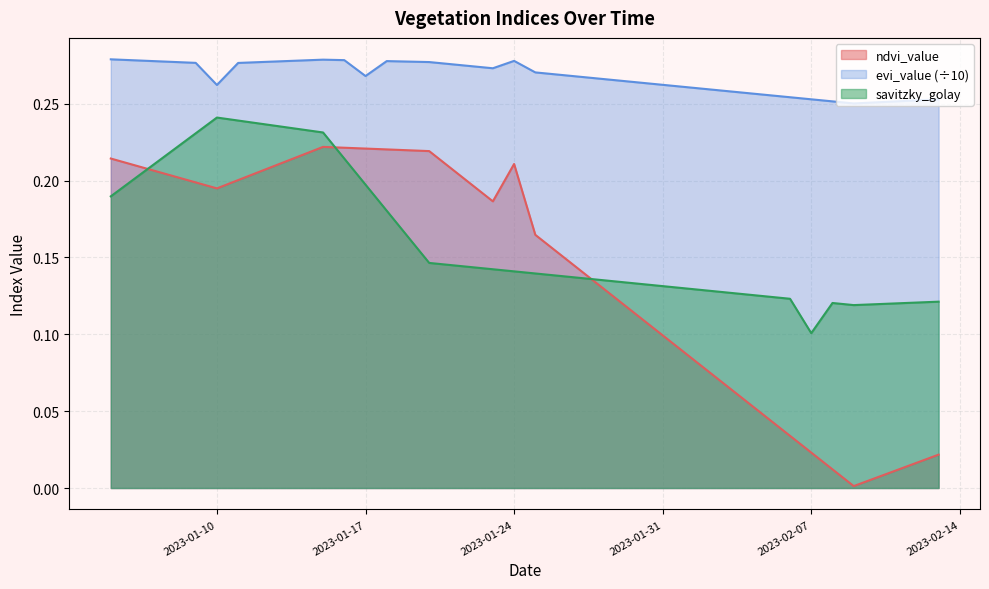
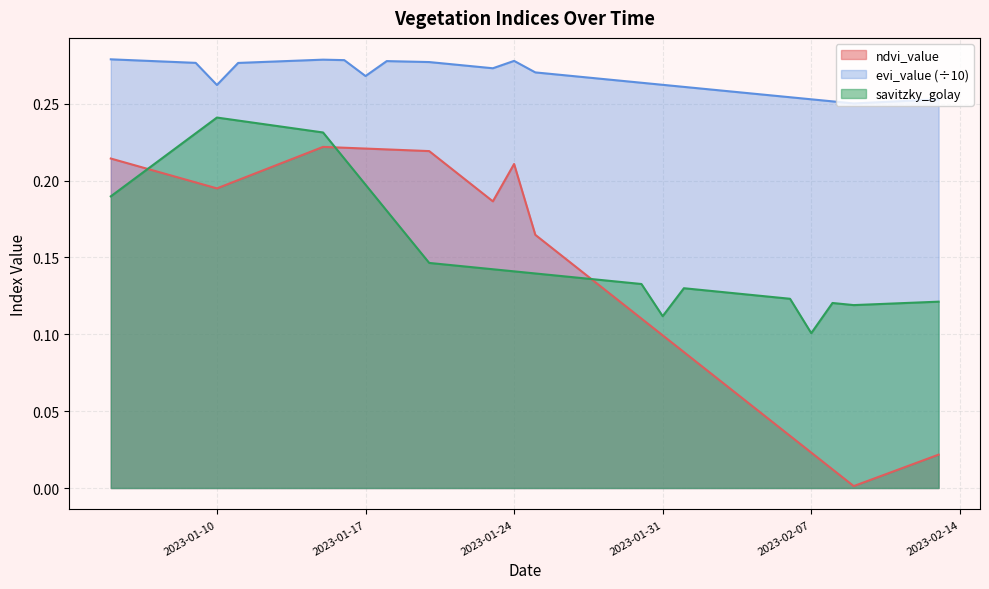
savitzky_golay, 2023-01-31: 0.131 -> 0.112
